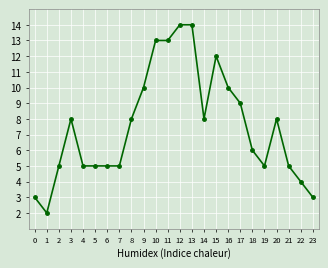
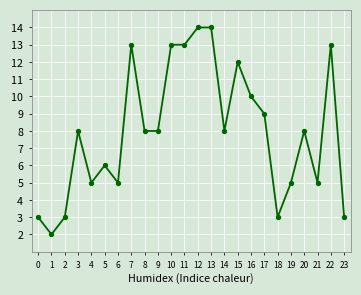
2: 5 -> 3
5: 5 -> 6
7: 5 -> 13
9: 10 -> 8
18: 6 -> 3
22: 4 -> 13
